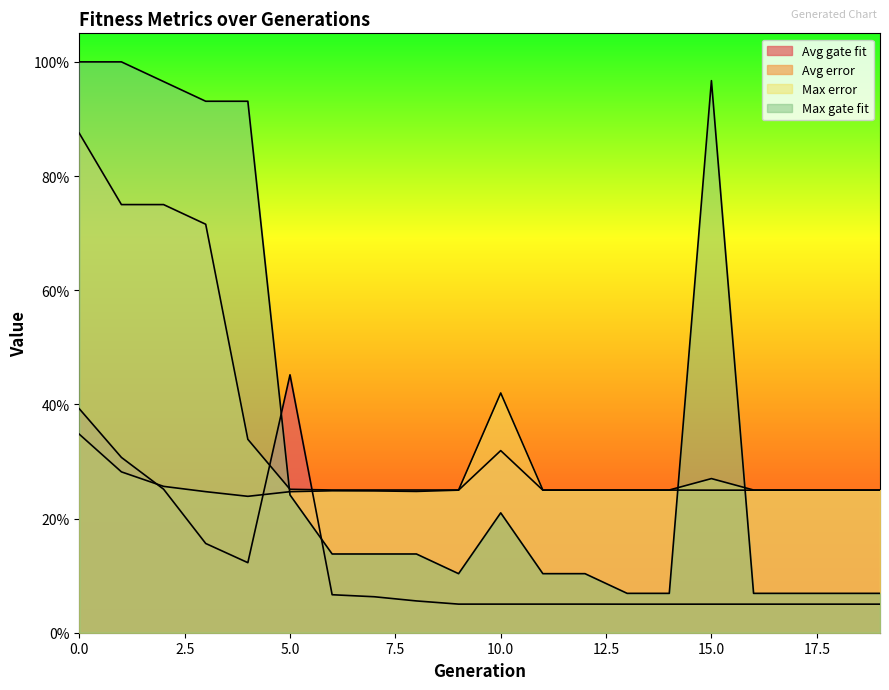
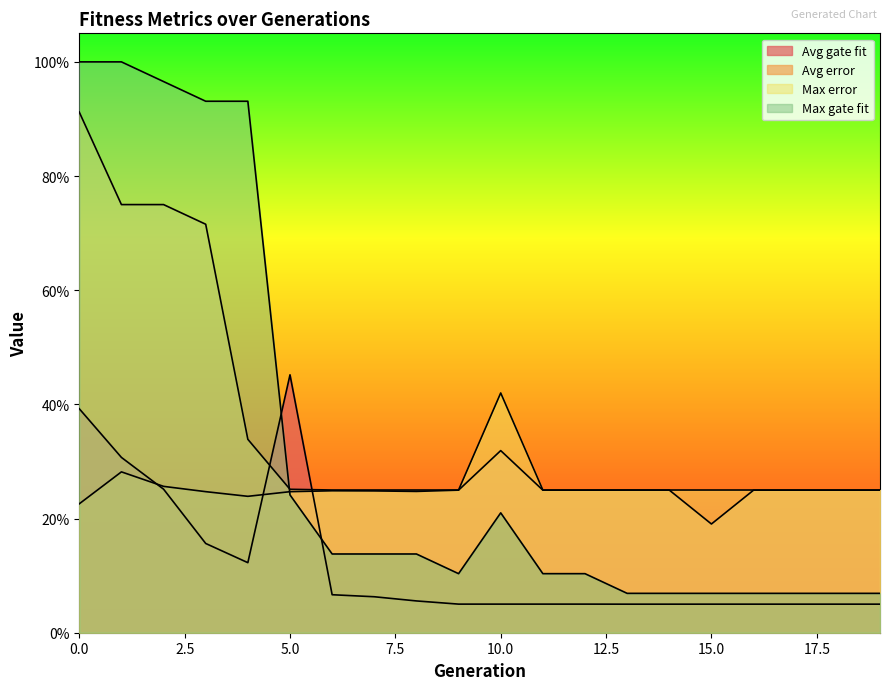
Avg error, 0.0: 35% -> 23%
Max error, 0.0: 88% -> 91%
Avg error, 15.0: 25% -> 19%
Max error, 15.0: 27% -> 25%
Max gate fit, 15.0: 97% -> 7%
